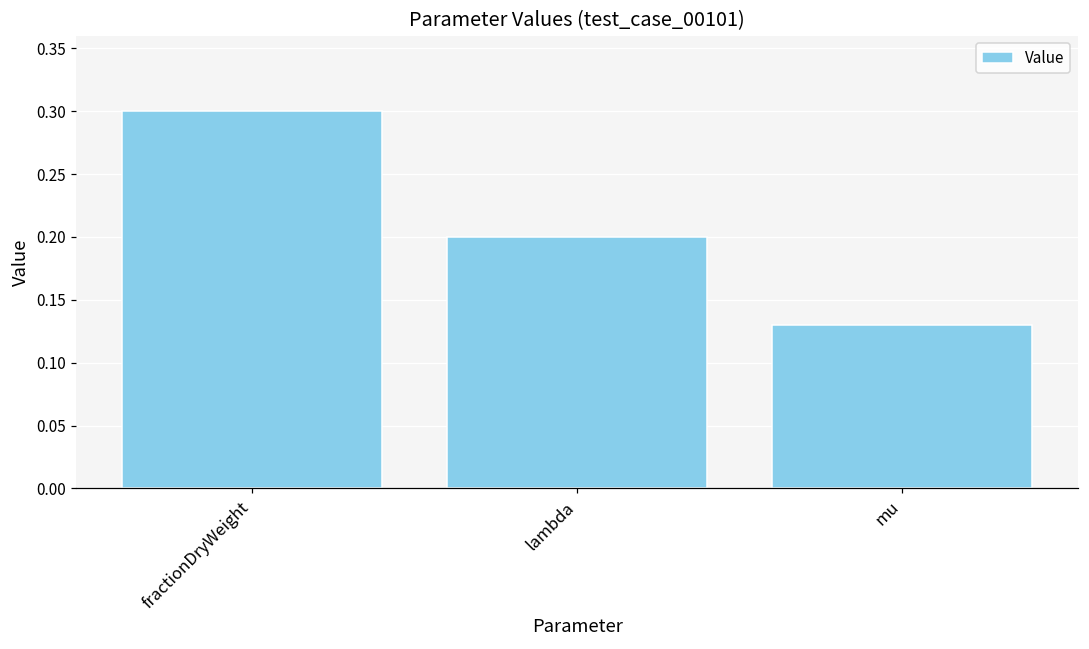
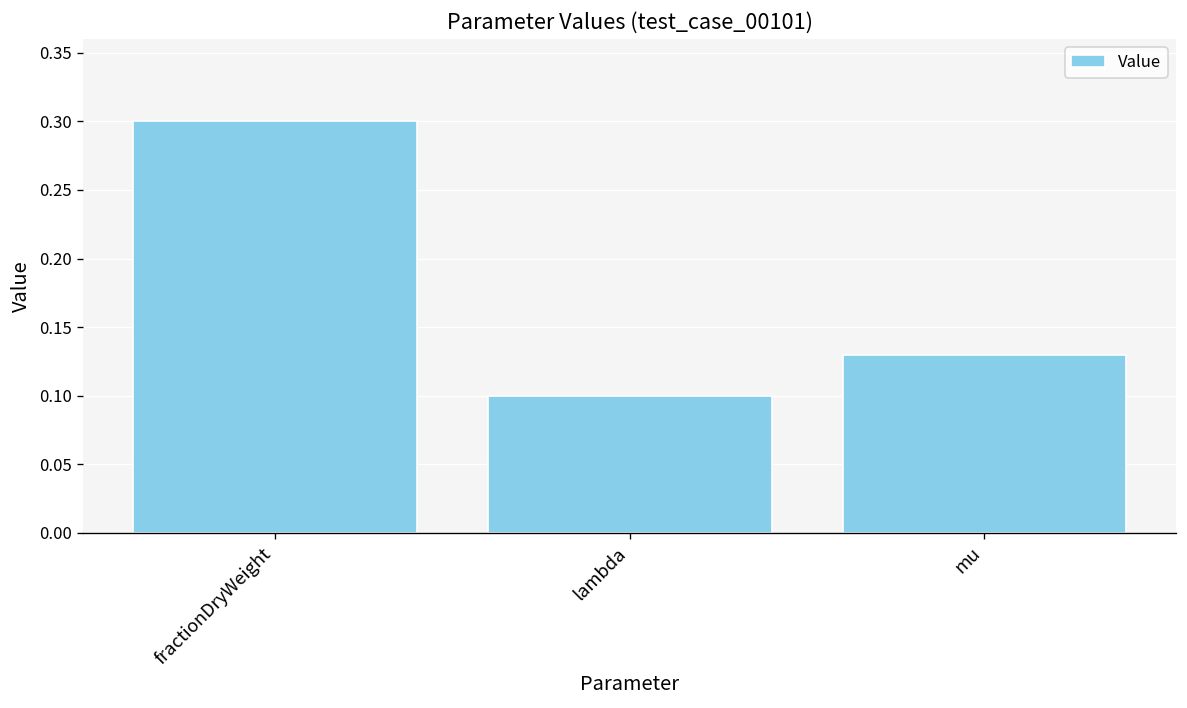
lambda: 0.2 -> 0.1
